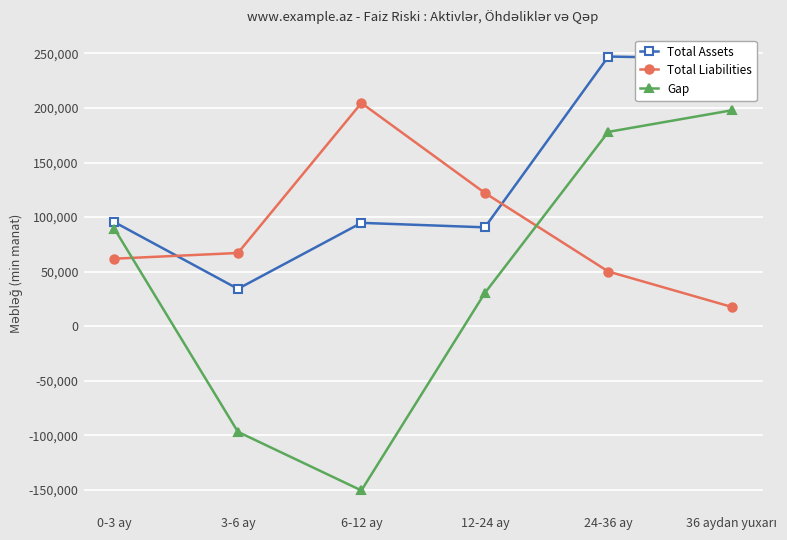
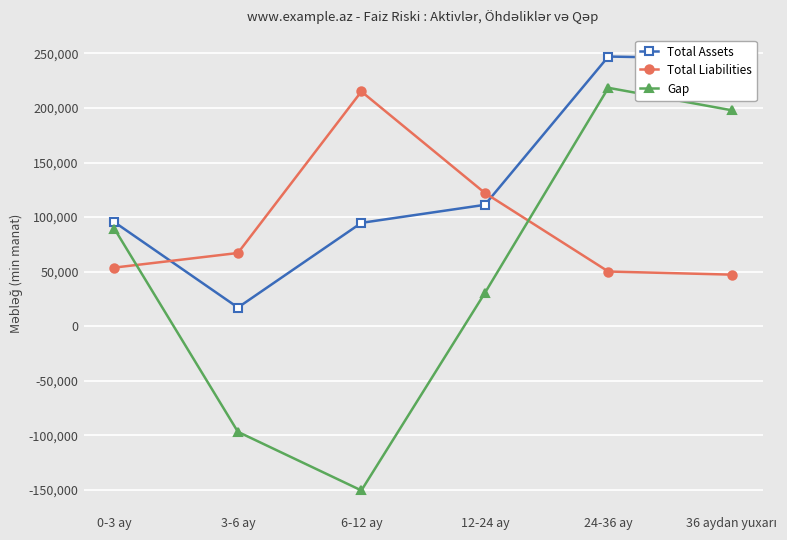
Total Liabilities, 0-3 ay: 62,000 -> 54,000
Total Assets, 3-6 ay: 34,000 -> 17,000
Total Liabilities, 6-12 ay: 205,000 -> 215,000
Total Assets, 12-24 ay: 91,000 -> 111,000
Gap, 24-36 ay: 178,000 -> 219,000
Total Liabilities, 36 aydan yuxarı: 18,000 -> 47,000
